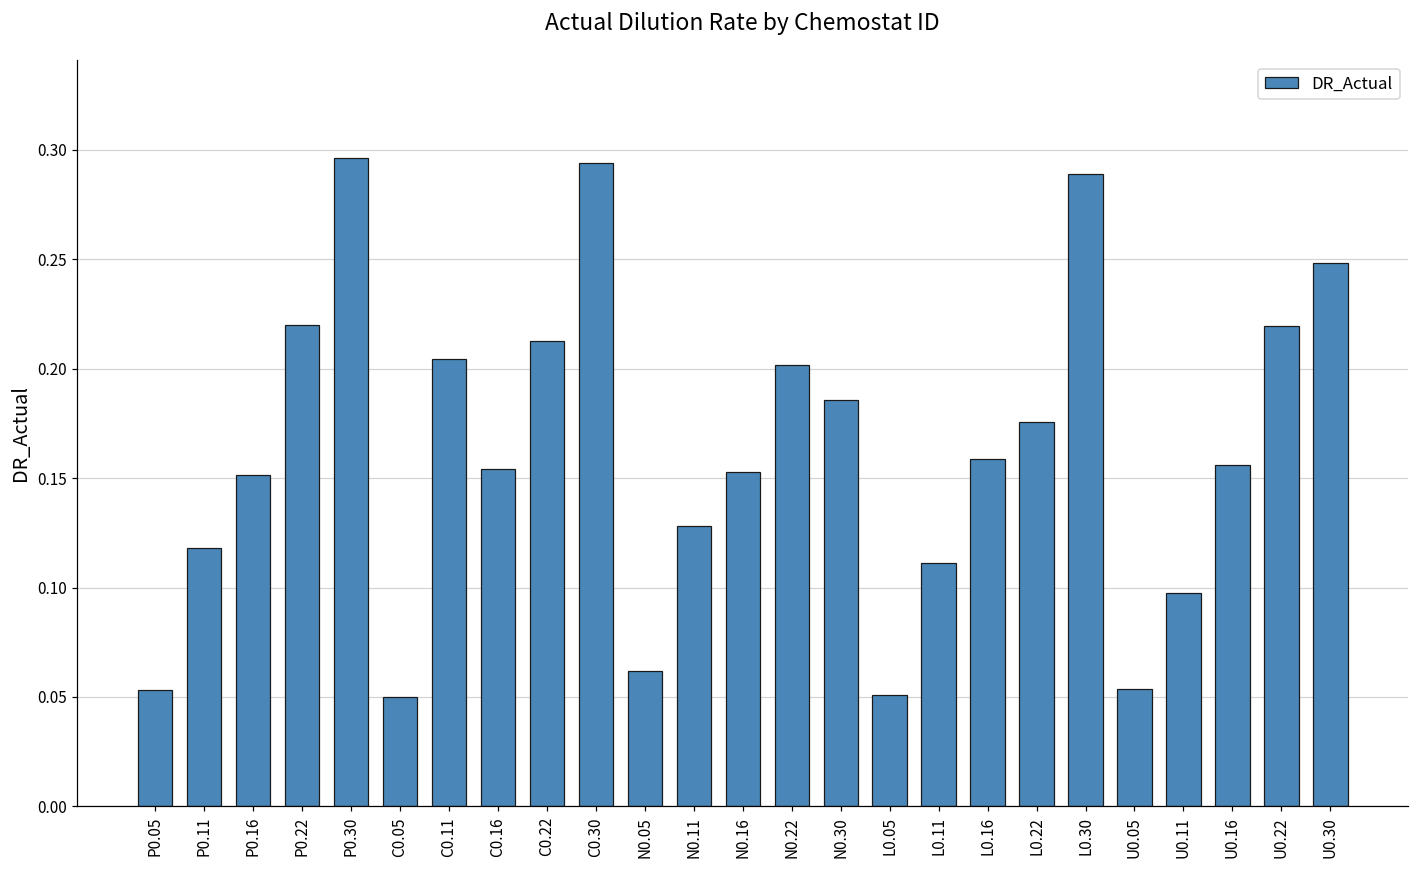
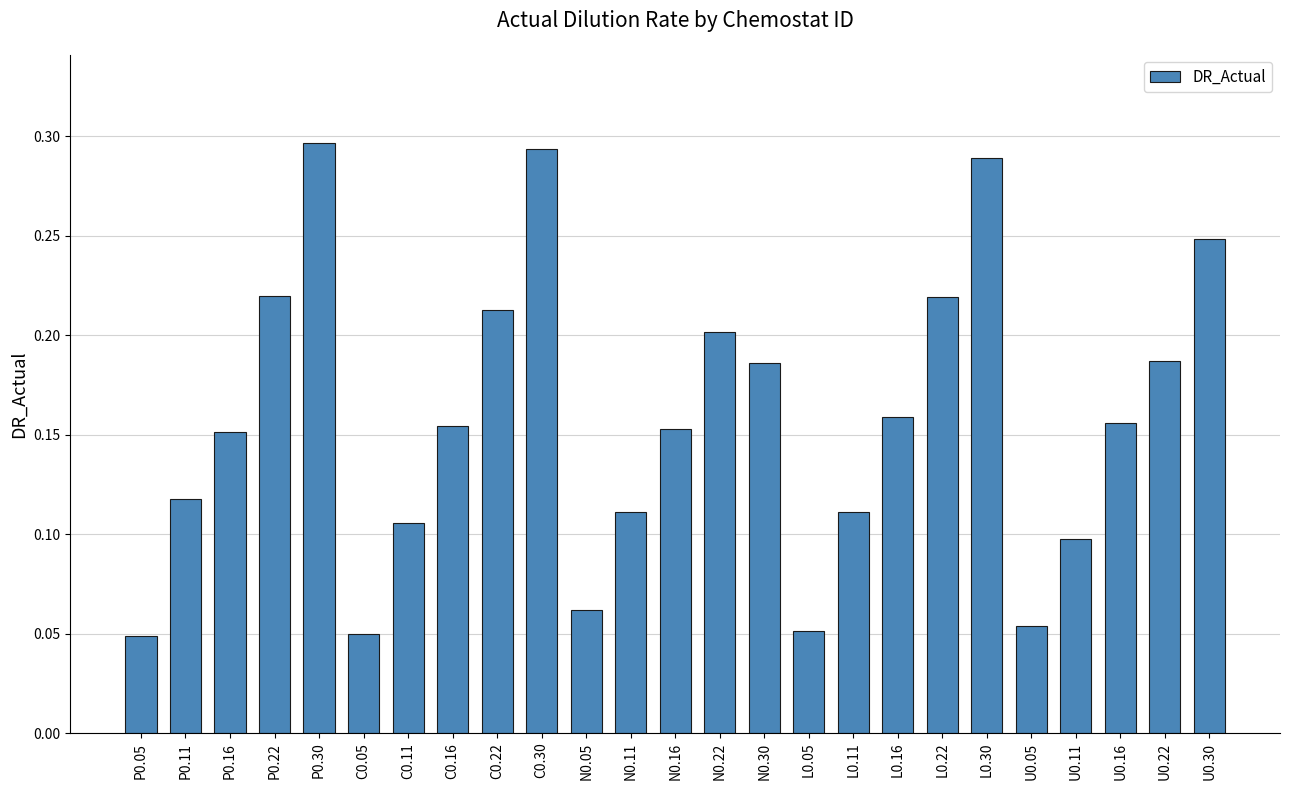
P0.05: 0.053 -> 0.049
C0.11: 0.204 -> 0.105
N0.11: 0.128 -> 0.111
L0.22: 0.176 -> 0.219
U0.22: 0.219 -> 0.187
